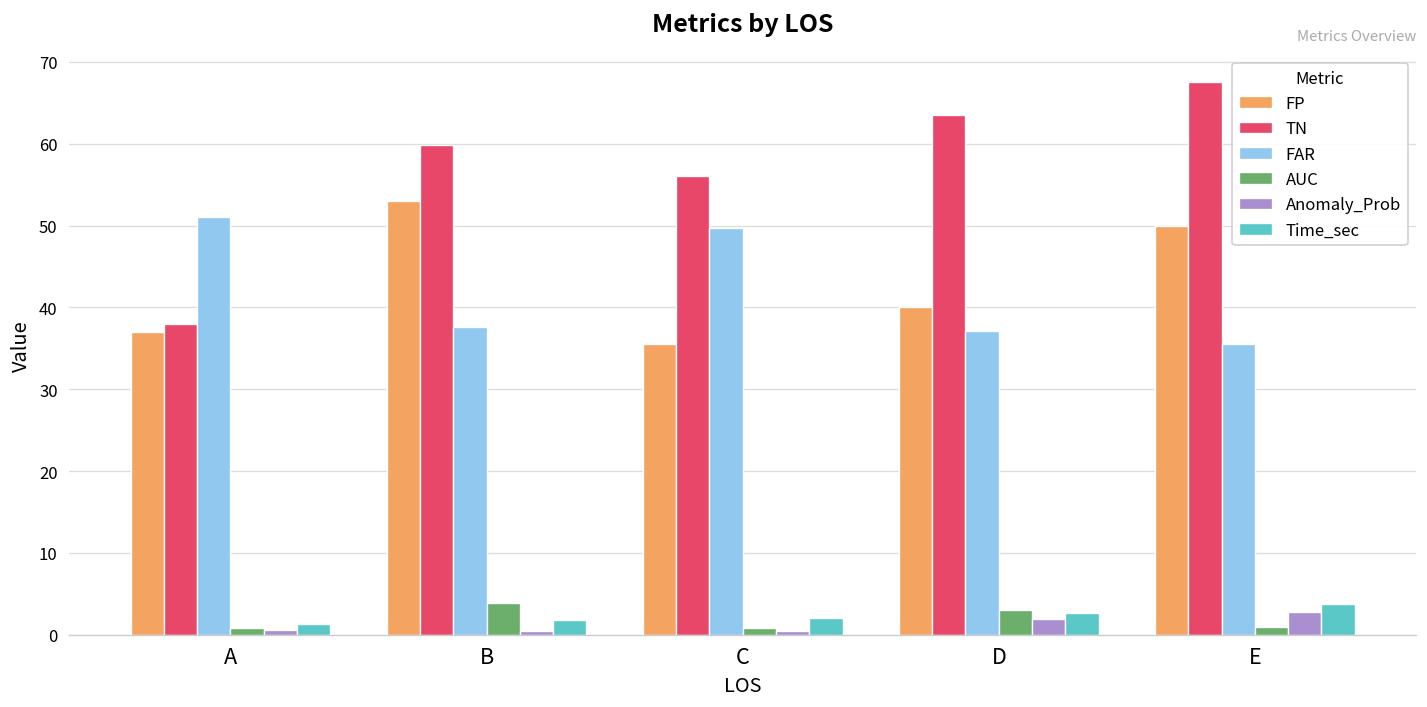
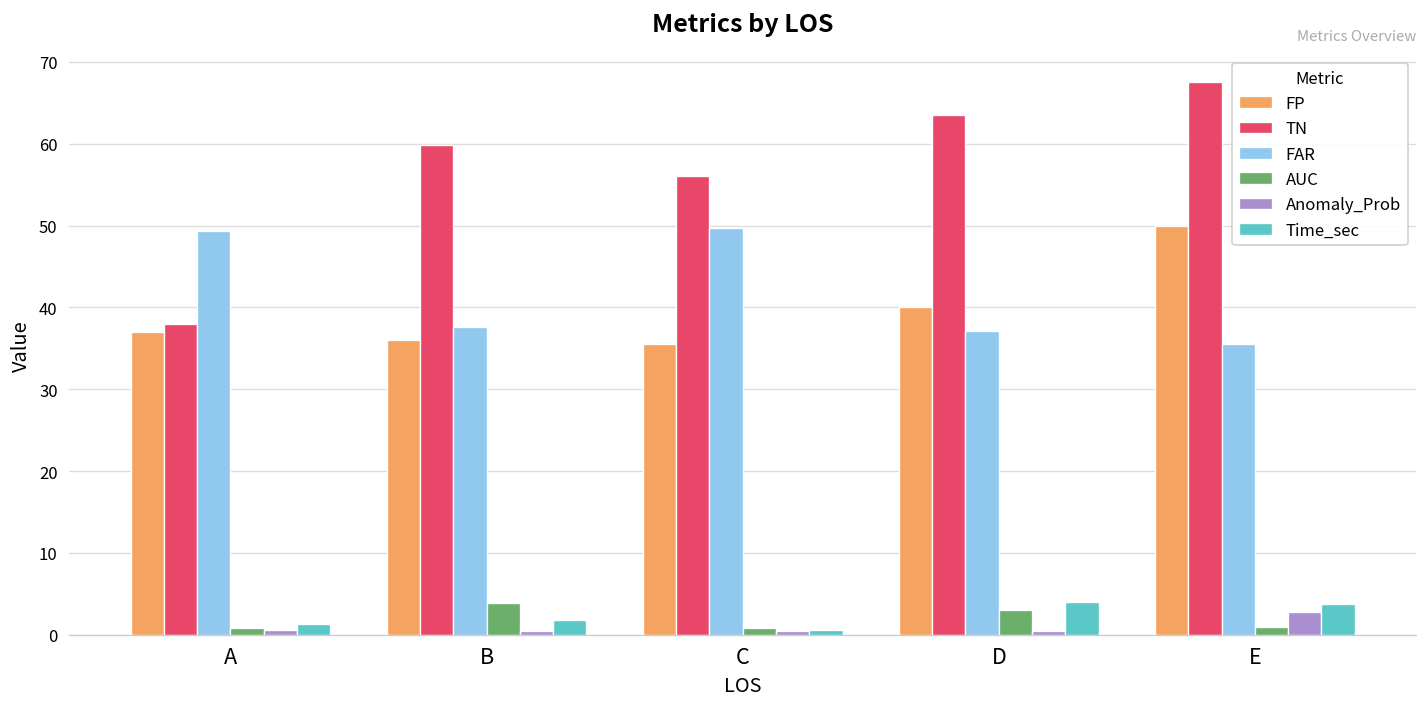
FAR, A: 51 -> 49
FP, B: 53 -> 36
Time_sec, C: 2 -> 1
Anomaly_Prob, D: 2 -> 0
Time_sec, D: 3 -> 4
